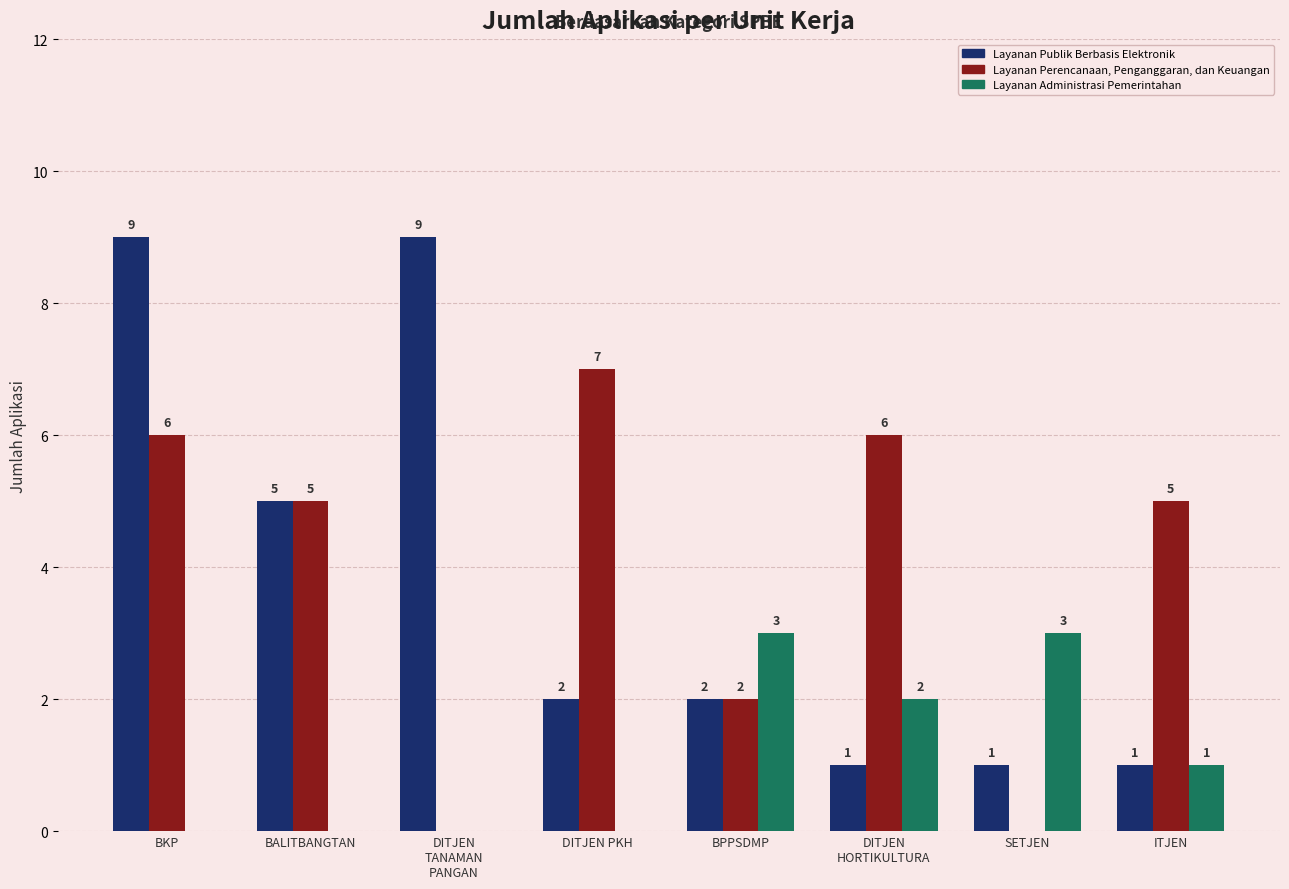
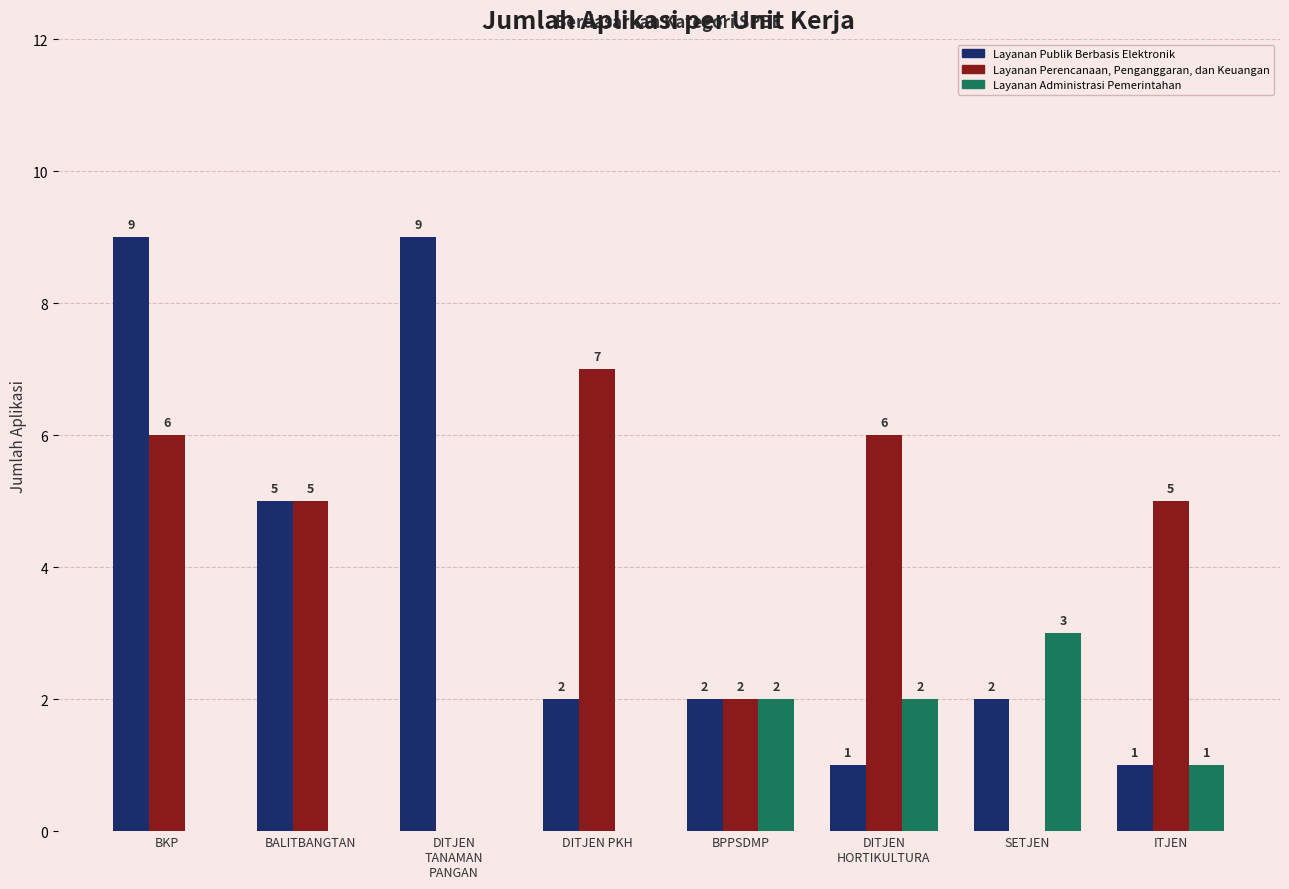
Layanan Administrasi Pemerintahan, BPPSDMP: 3 -> 2
Layanan Publik Berbasis Elektronik, SETJEN: 1 -> 2
